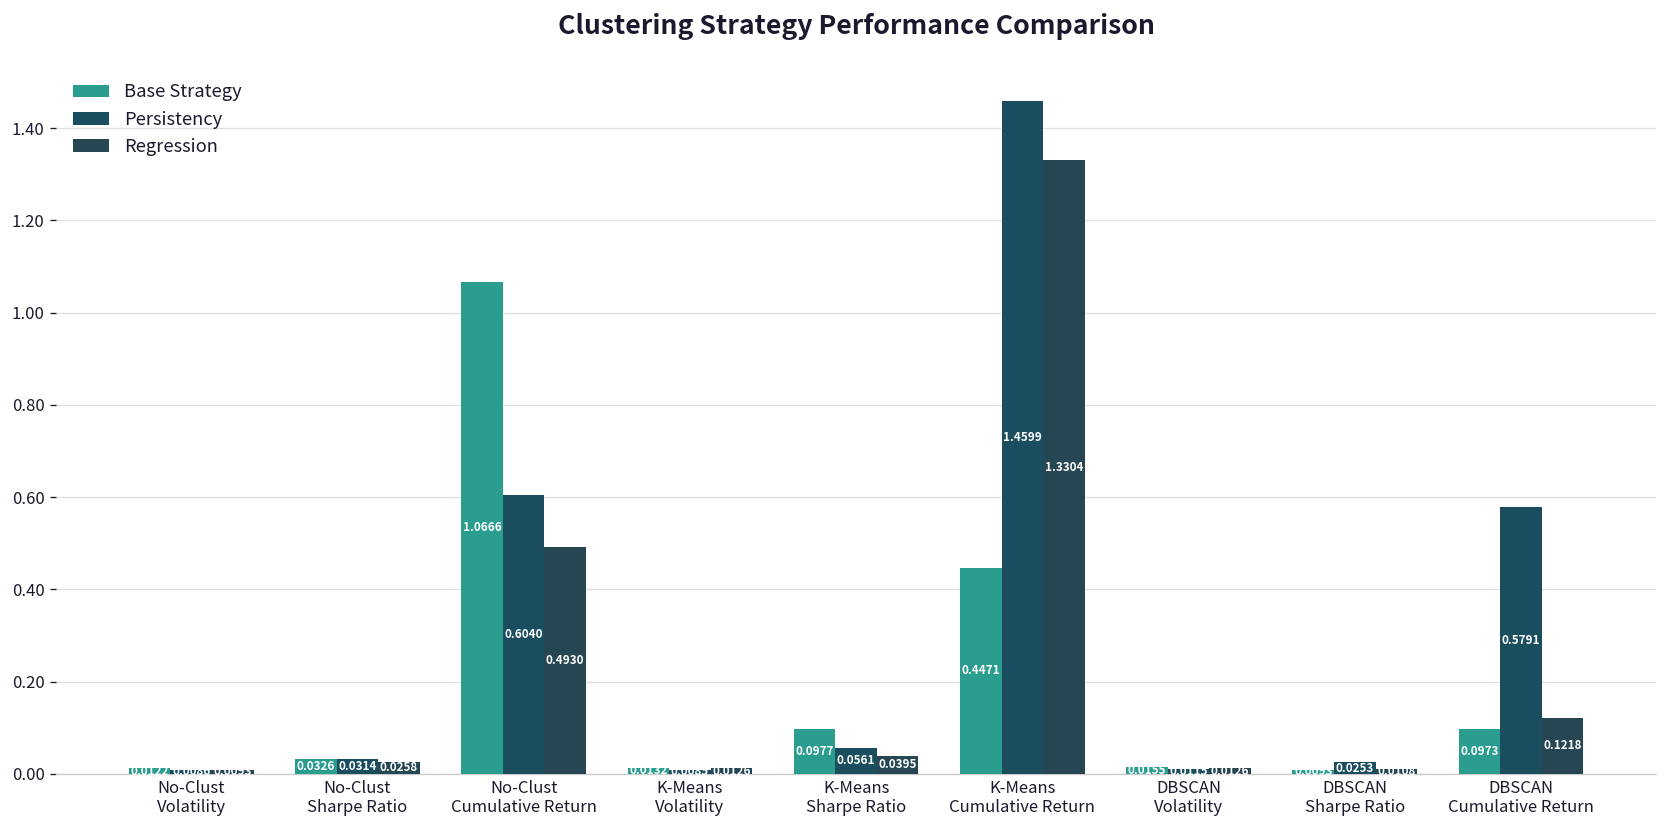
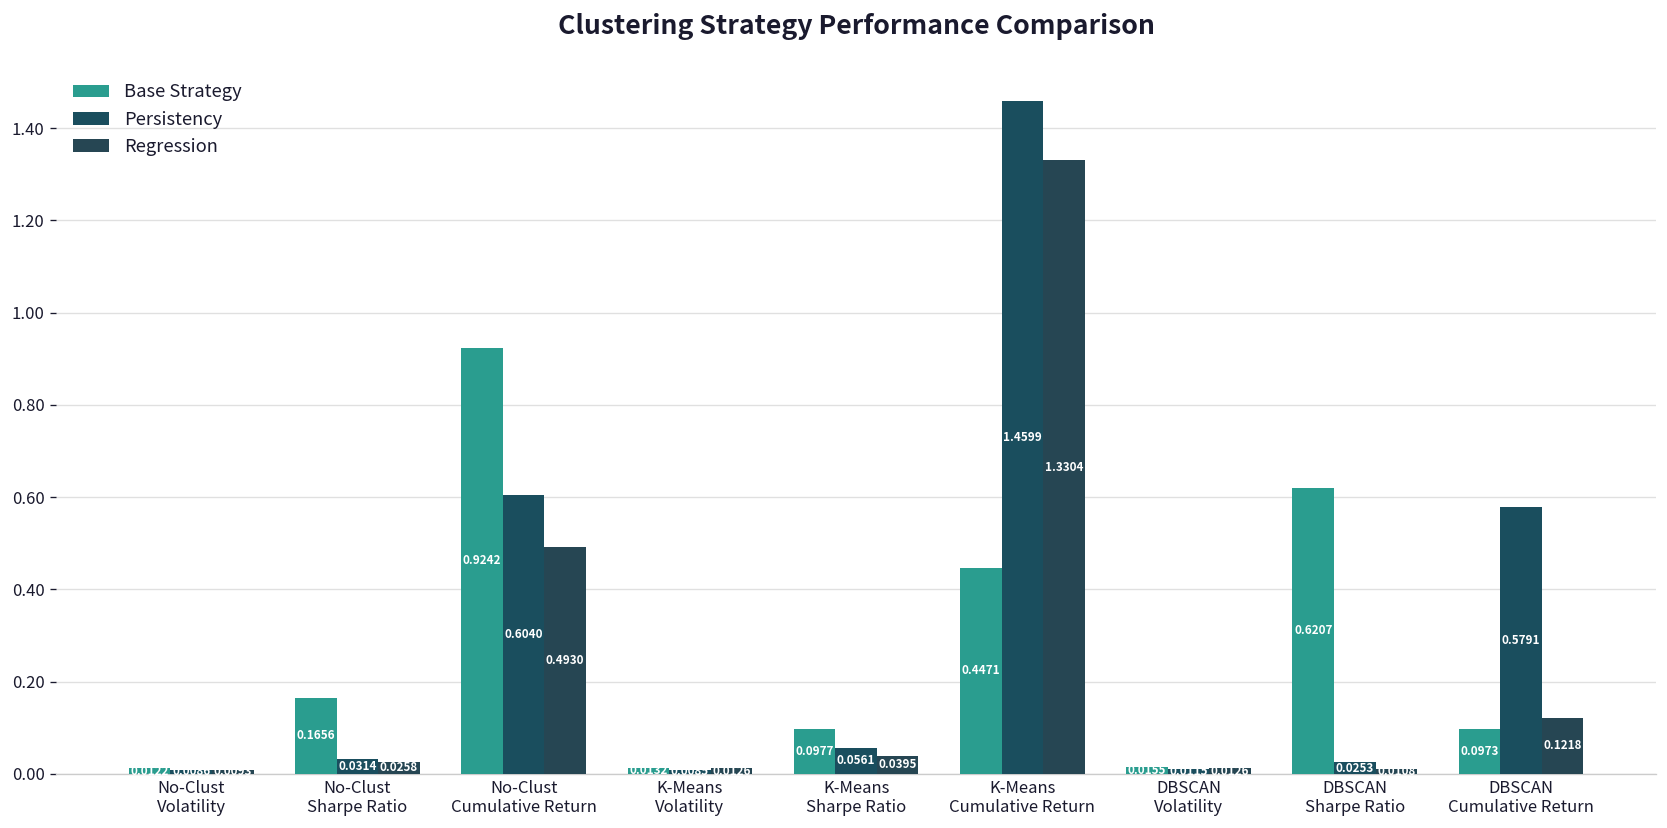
Base Strategy, No-Clust Sharpe Ratio: 0.0326 -> 0.1656
Base Strategy, No-Clust Cumulative Return: 1.0666 -> 0.9242
Base Strategy, DBSCAN Sharpe Ratio: 0.01 -> 0.62
